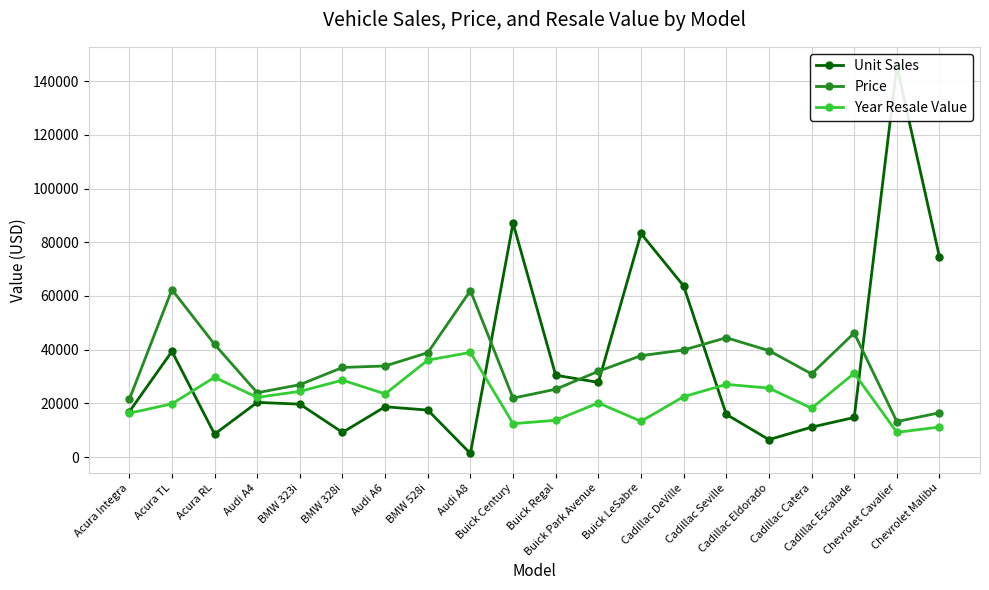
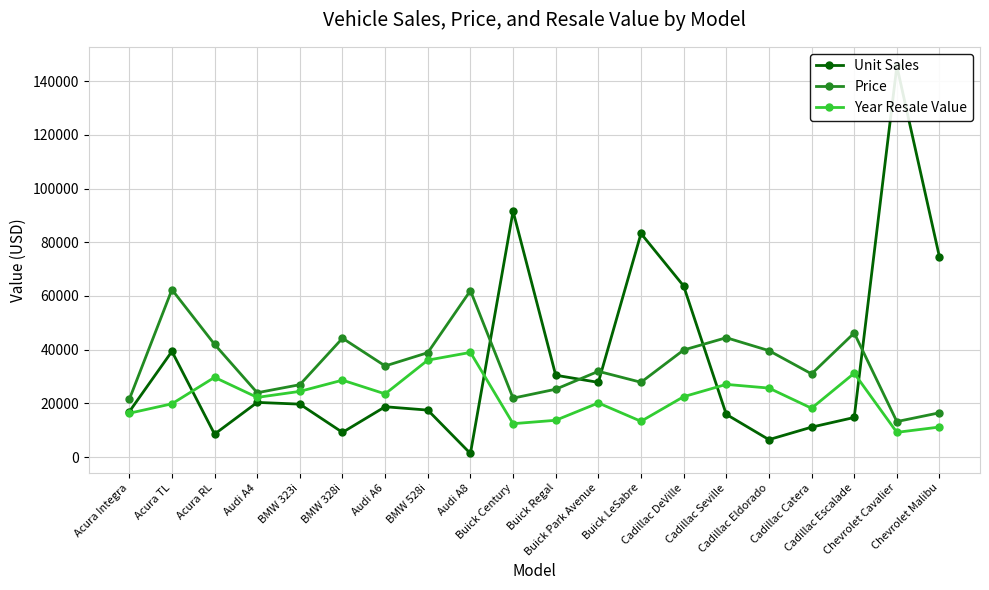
Price, BMW 328i: 33000 -> 44000
Unit Sales, Buick Century: 87000 -> 92000
Price, Buick LeSabre: 38000 -> 28000
